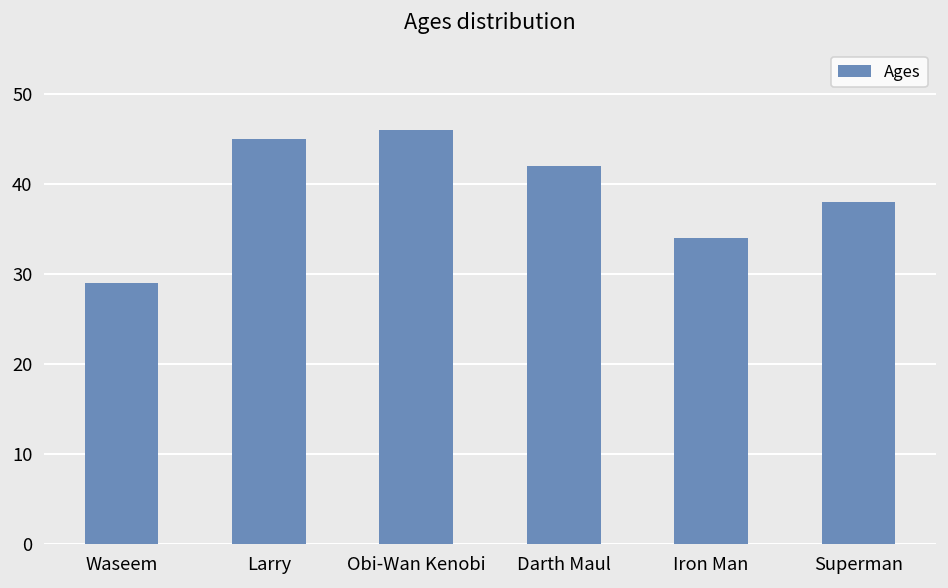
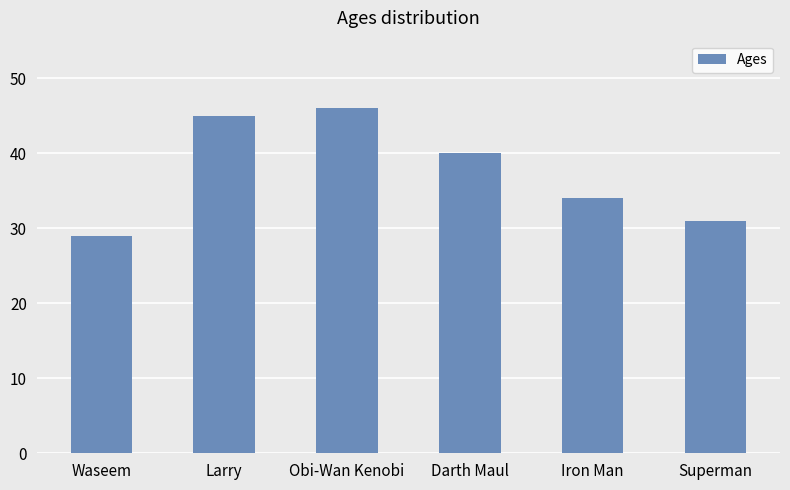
Darth Maul: 42 -> 40
Superman: 38 -> 31
